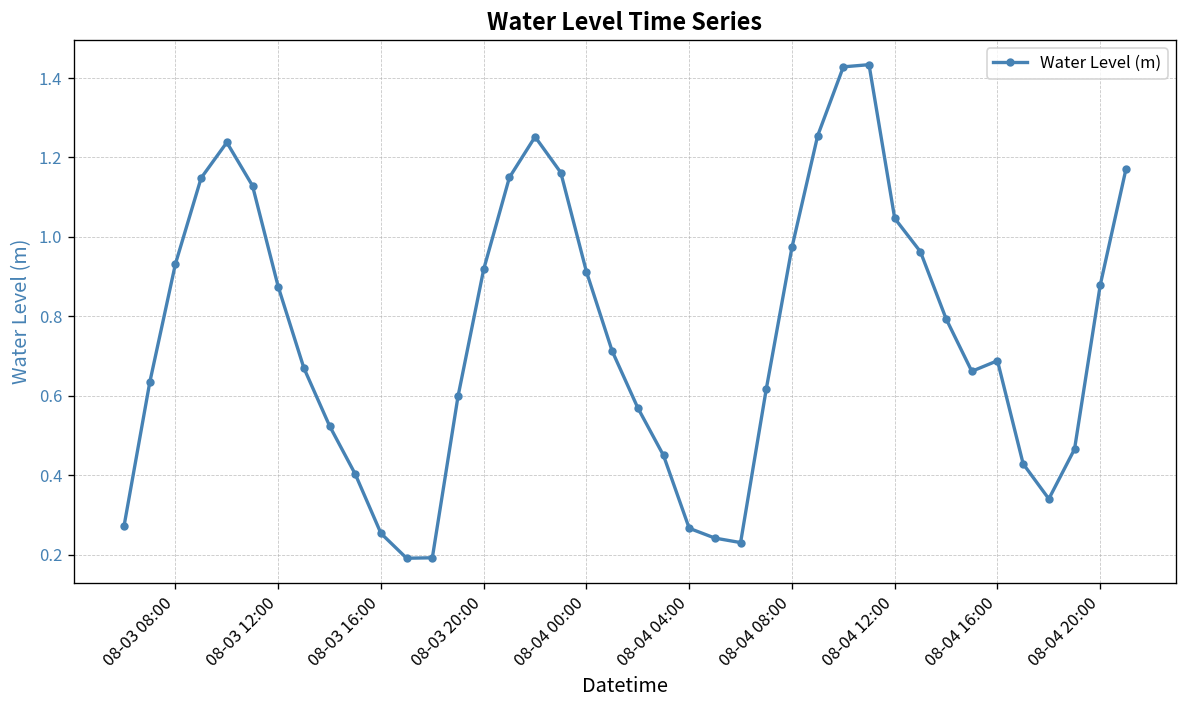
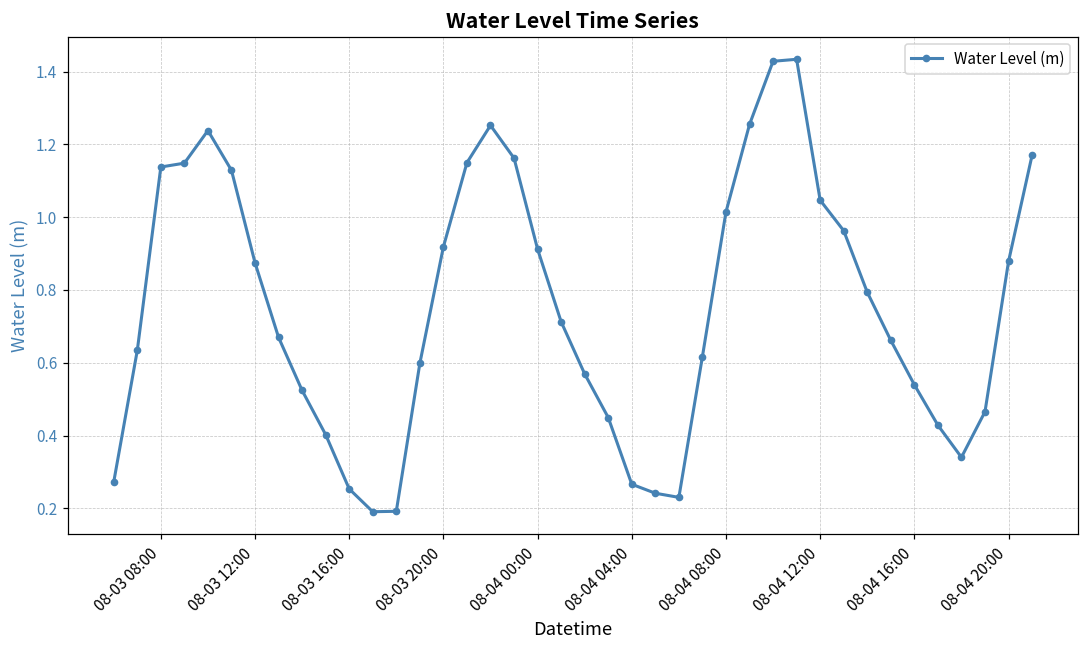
08-03 08:00: 0.93 -> 1.14
08-04 08:00: 0.97 -> 1.01
08-04 16:00: 0.69 -> 0.54
